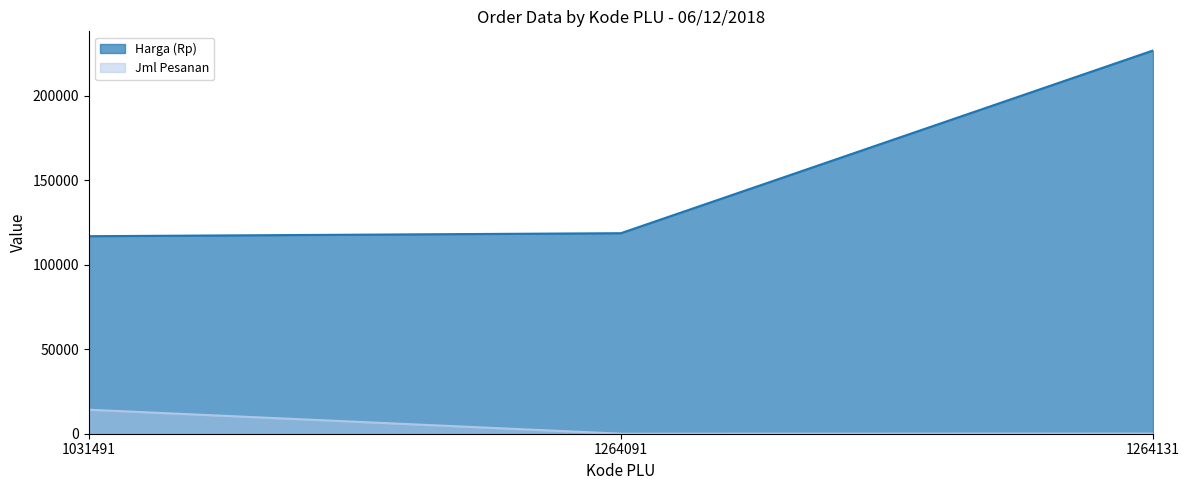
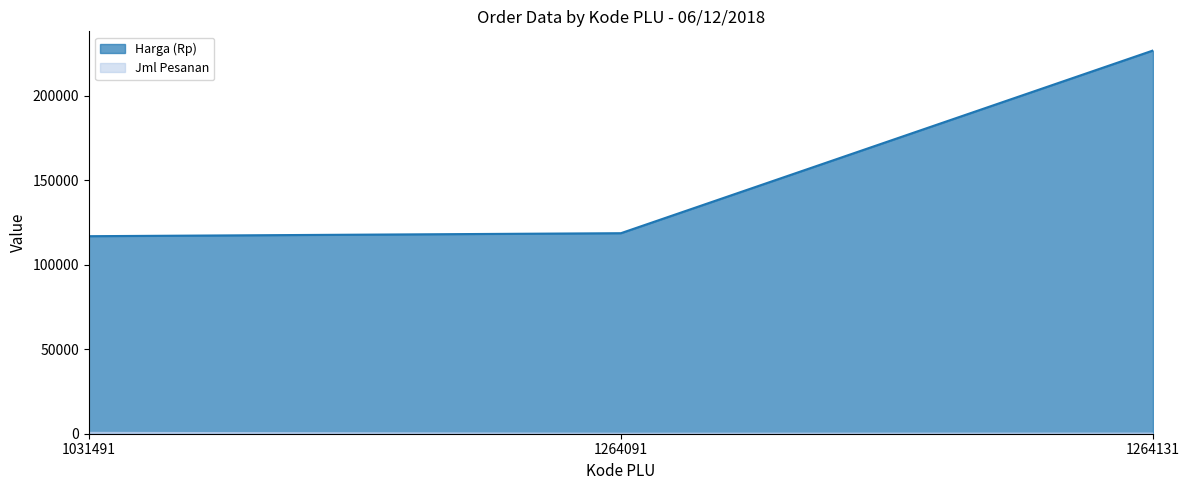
Jml Pesanan, 1031491: 14000 -> 1000
